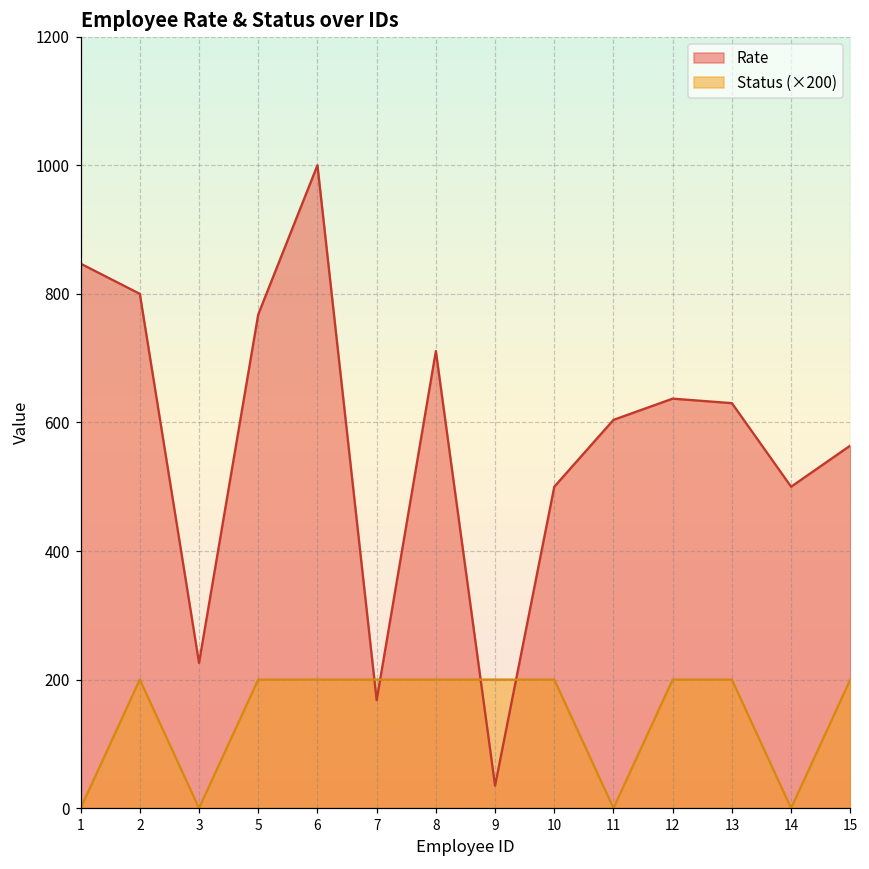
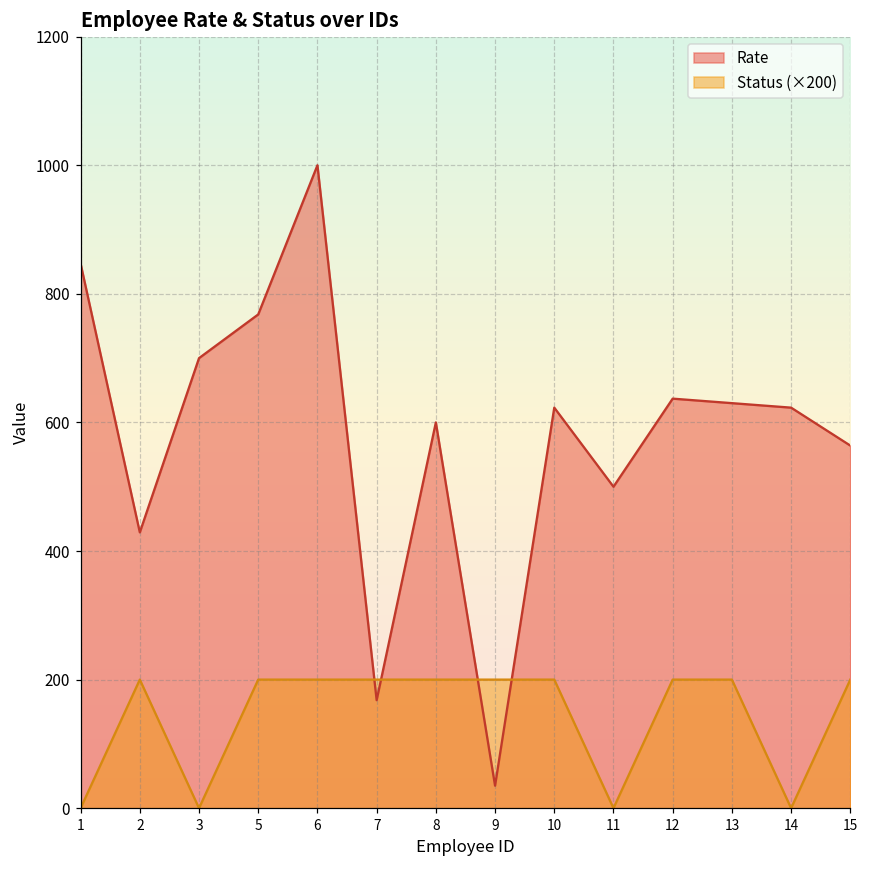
Rate, 2: 800 -> 430
Rate, 3: 230 -> 700
Rate, 8: 710 -> 600
Rate, 10: 500 -> 620
Rate, 11: 600 -> 500
Rate, 14: 500 -> 620
